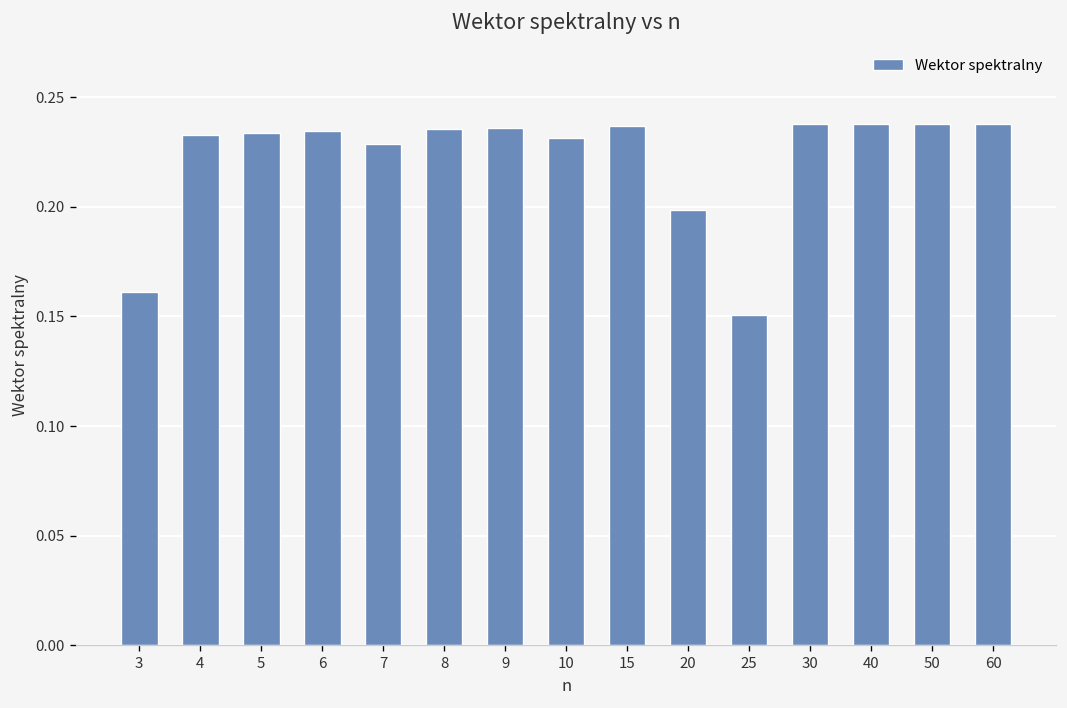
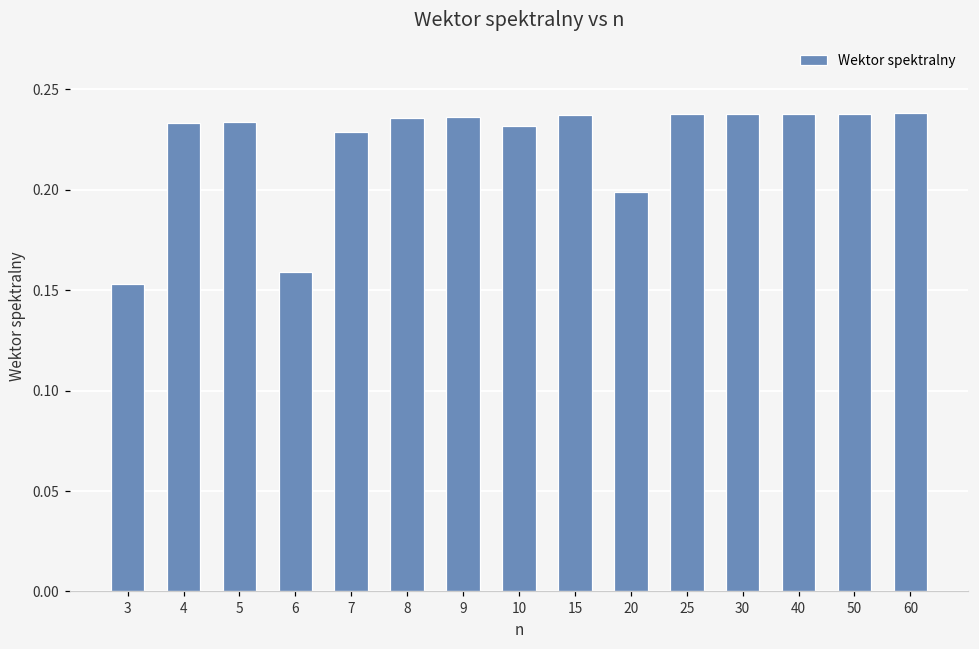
3: 0.161 -> 0.153
6: 0.235 -> 0.159
25: 0.150 -> 0.238
